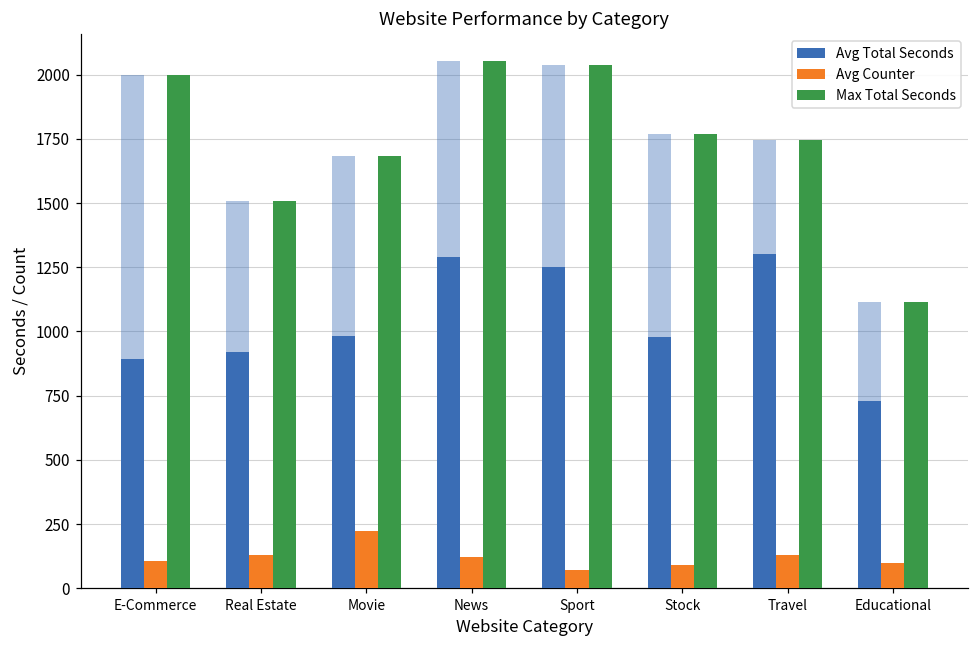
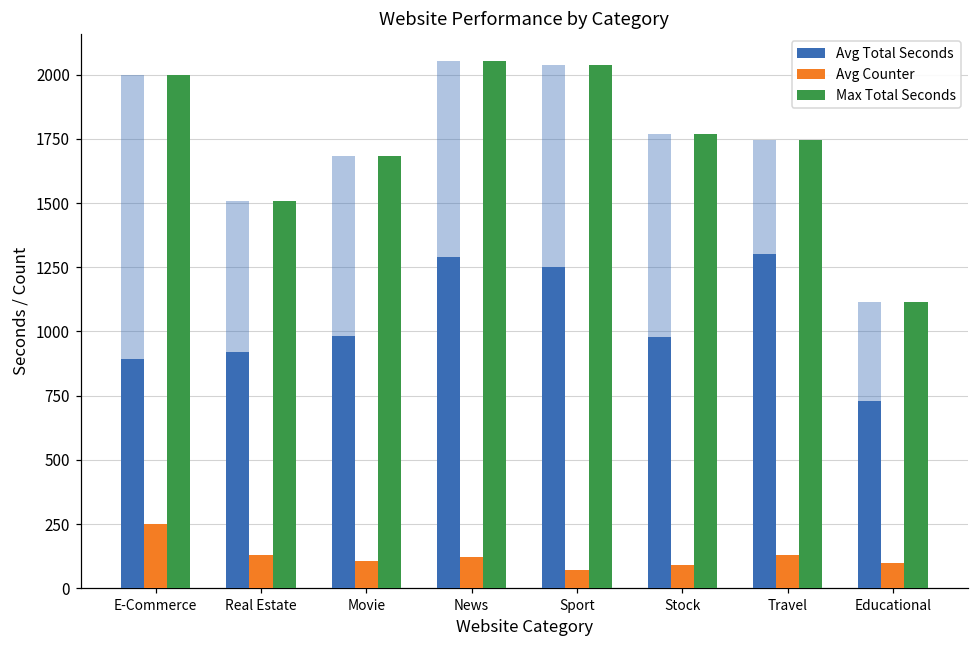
Avg Counter, E-Commerce: 110 -> 250
Avg Counter, Movie: 220 -> 110
